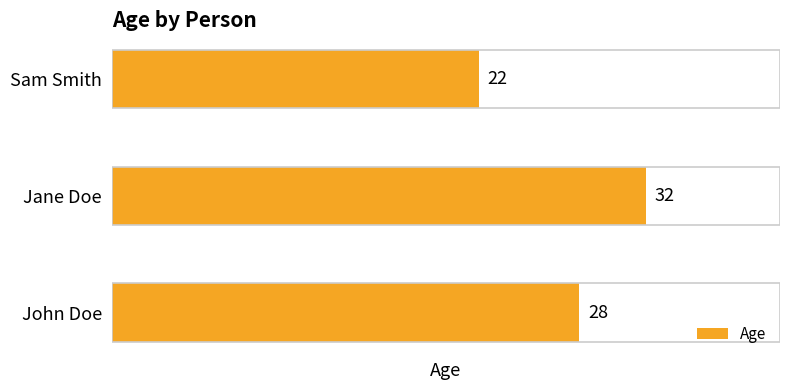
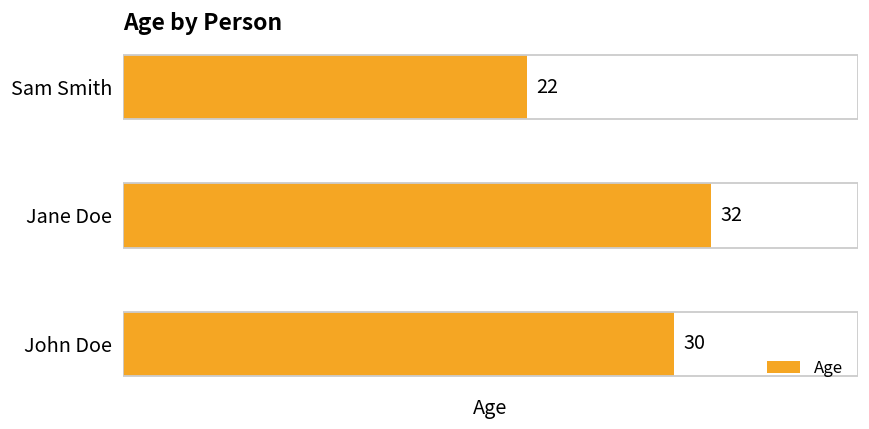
John Doe: 28 -> 30
